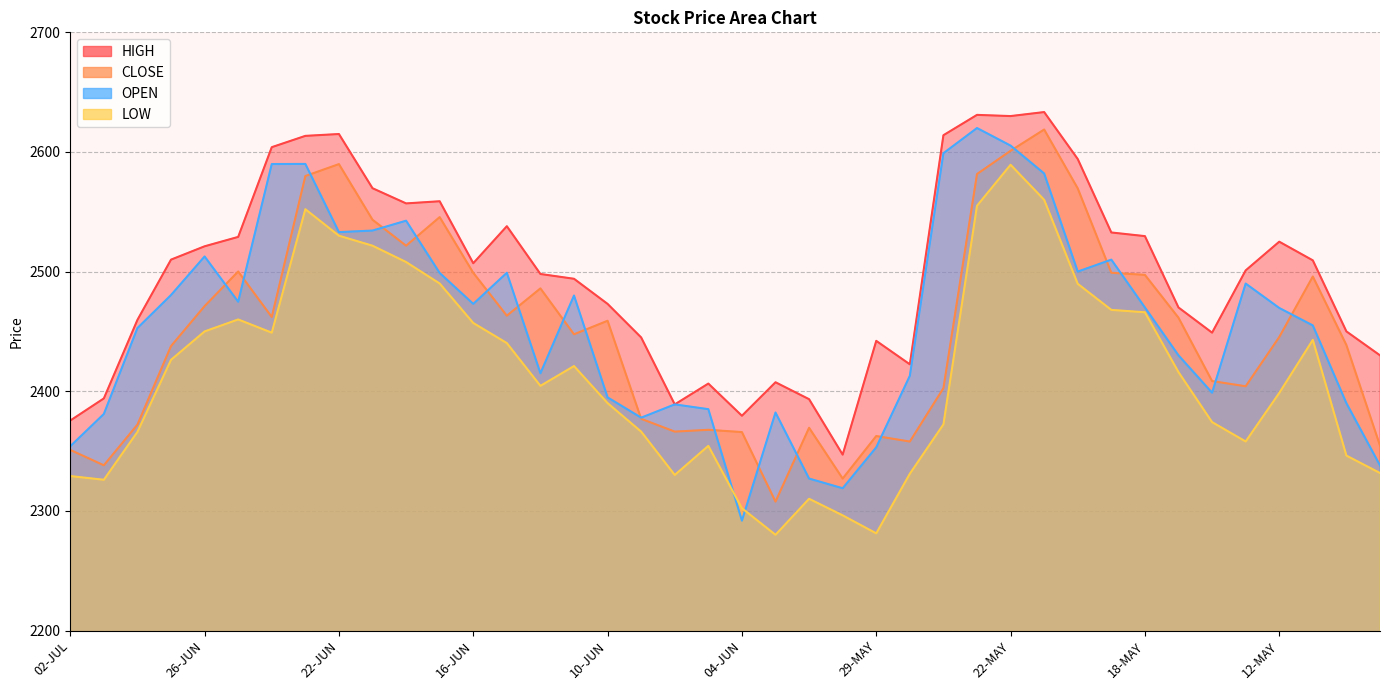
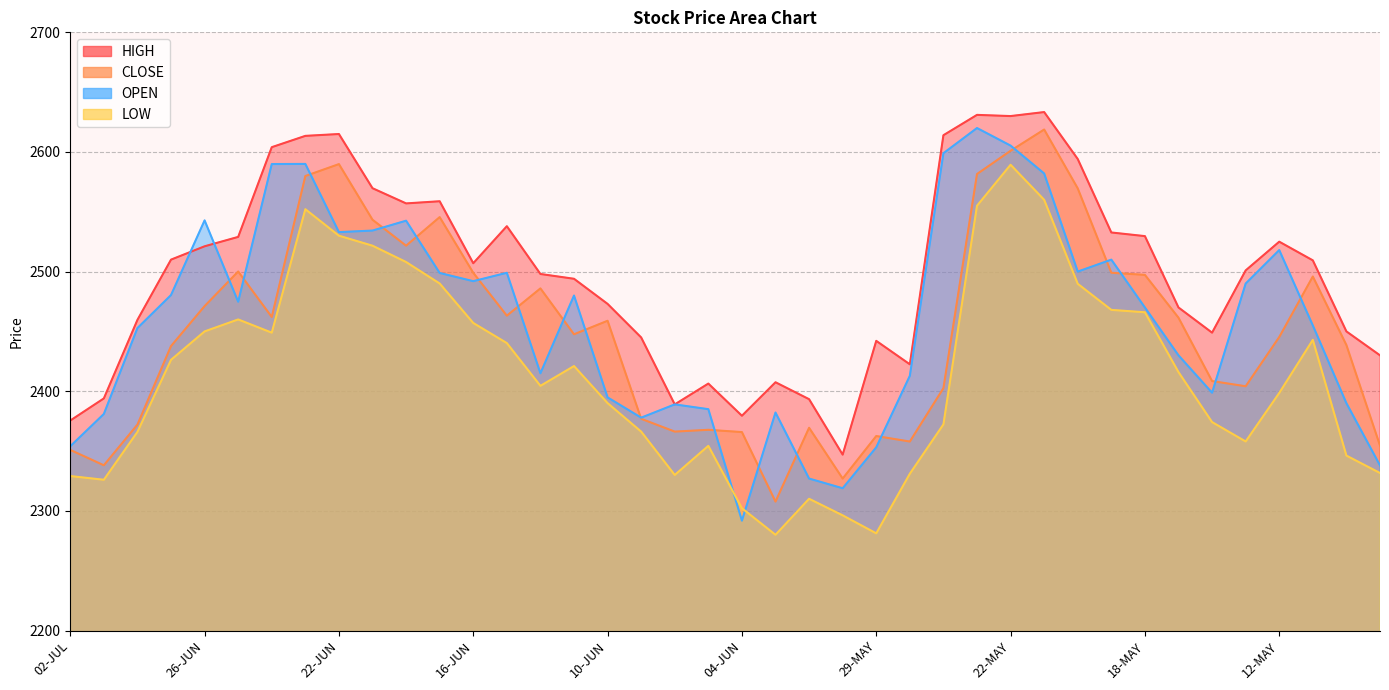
OPEN, 26-JUN: 2513 -> 2543
OPEN, 16-JUN: 2473 -> 2492
OPEN, 12-MAY: 2470 -> 2518
